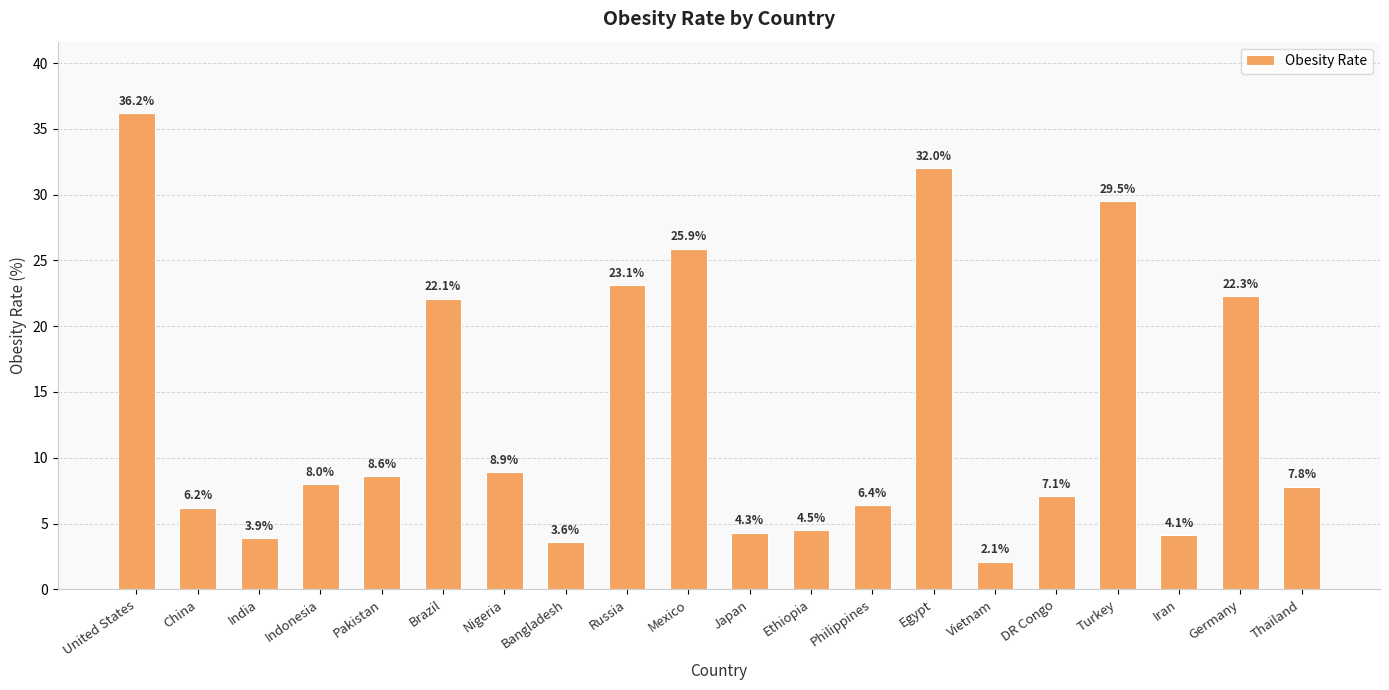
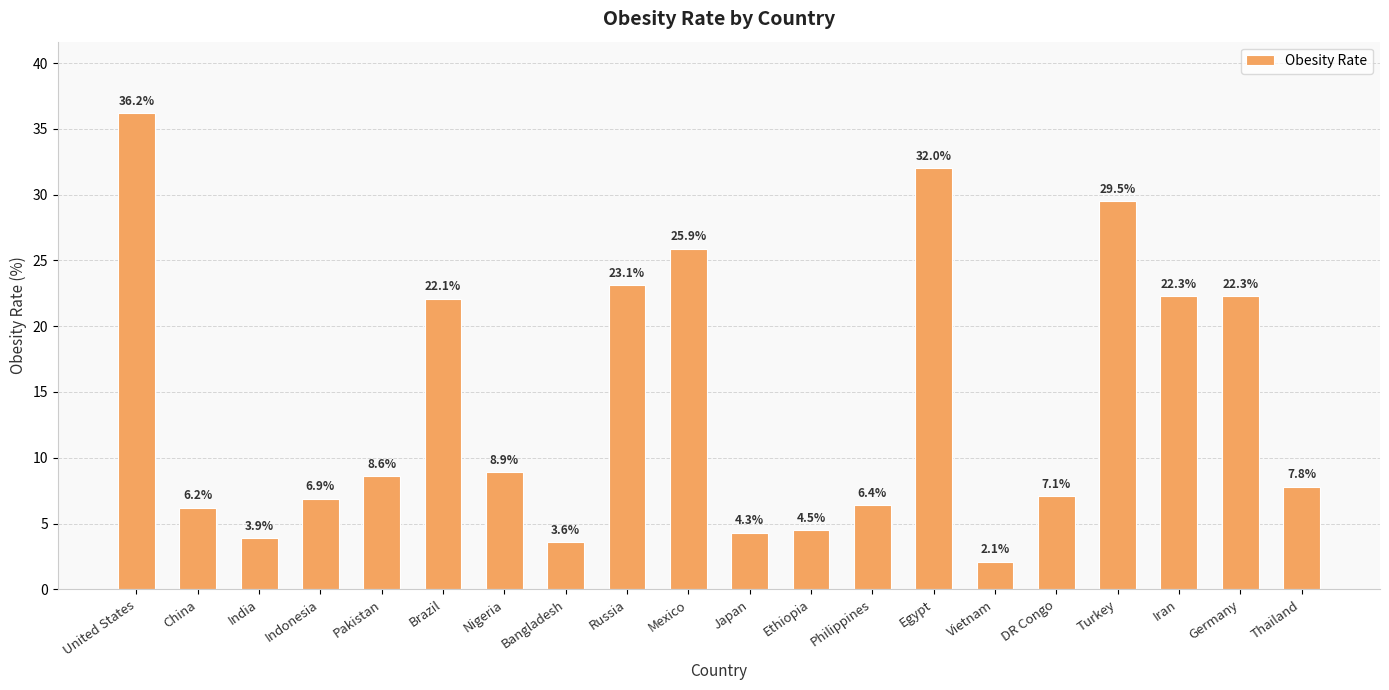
Indonesia: 8.0% -> 6.9%
Iran: 4.1% -> 22.3%
